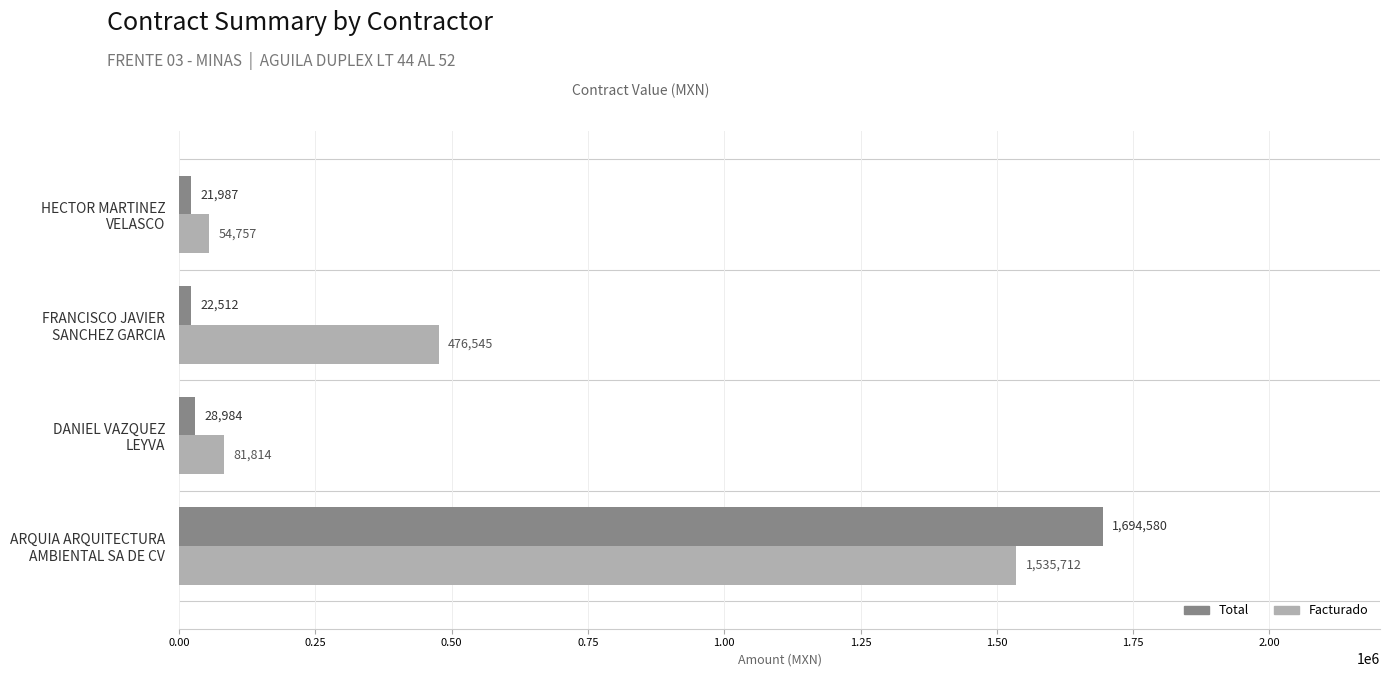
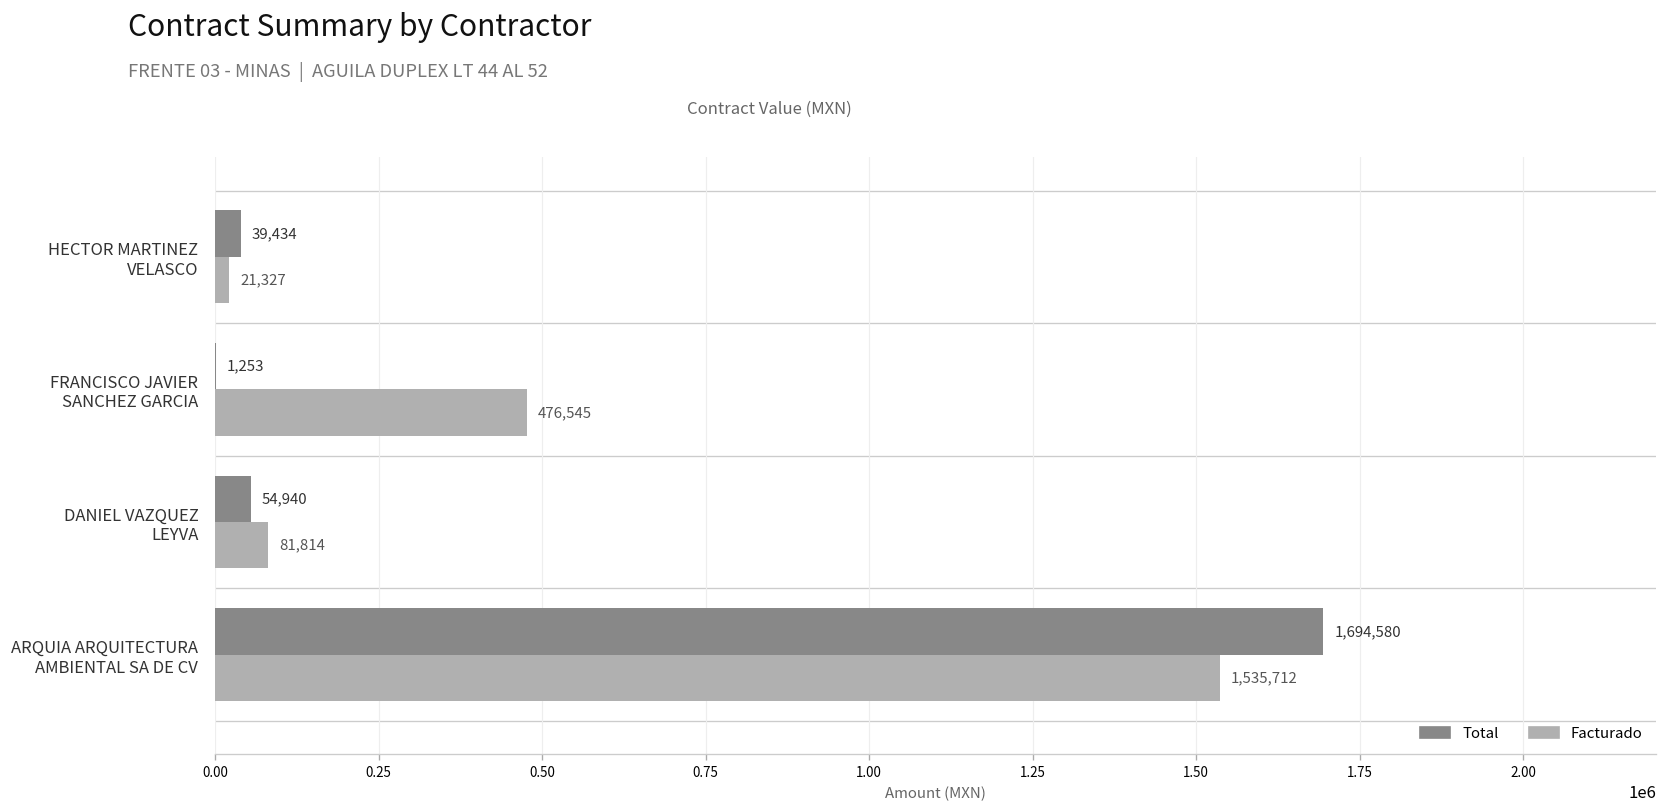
Total, HECTOR MARTINEZ VELASCO: 21,987 -> 39,434
Facturado, HECTOR MARTINEZ VELASCO: 54,757 -> 21,327
Total, FRANCISCO JAVIER SANCHEZ GARCIA: 22,512 -> 1,253
Total, DANIEL VAZQUEZ LEYVA: 28,984 -> 54,940
